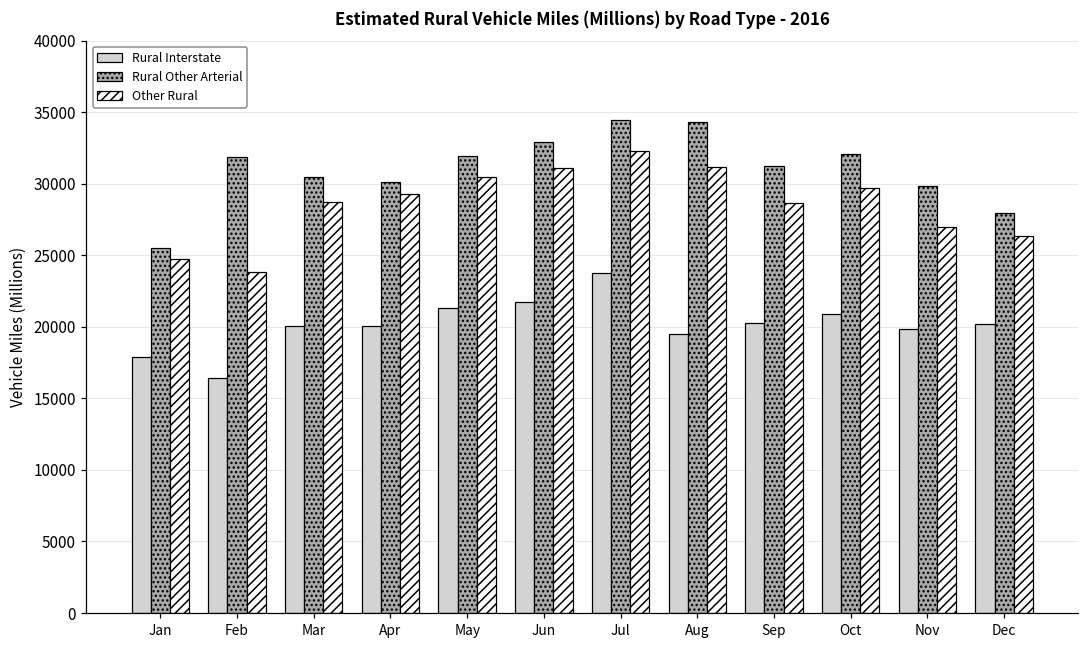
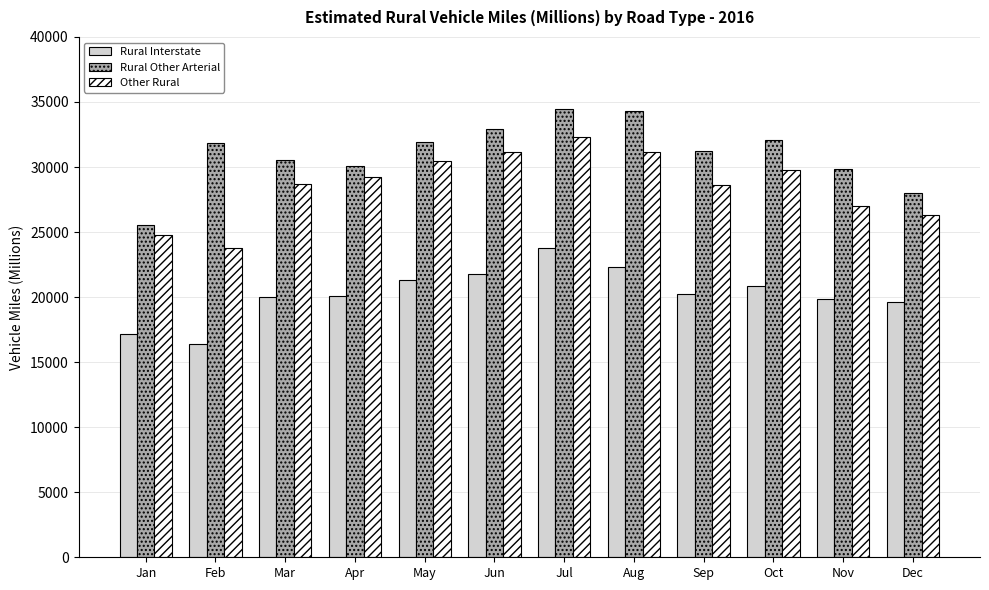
Rural Interstate, Jan: 17900 -> 17200
Rural Interstate, Aug: 19500 -> 22300
Rural Interstate, Dec: 20200 -> 19600
